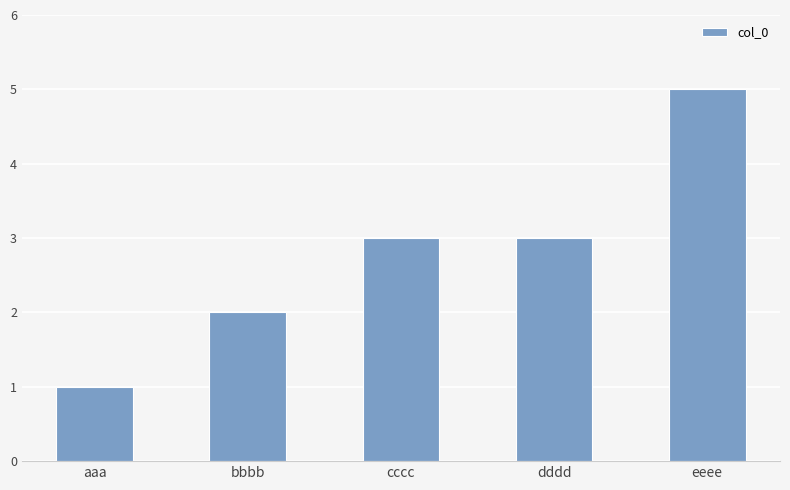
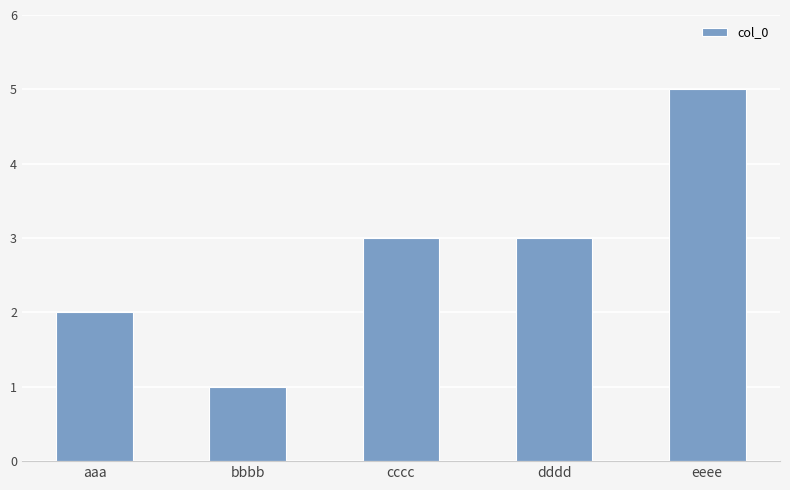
aaa: 1 -> 2
bbbb: 2 -> 1
